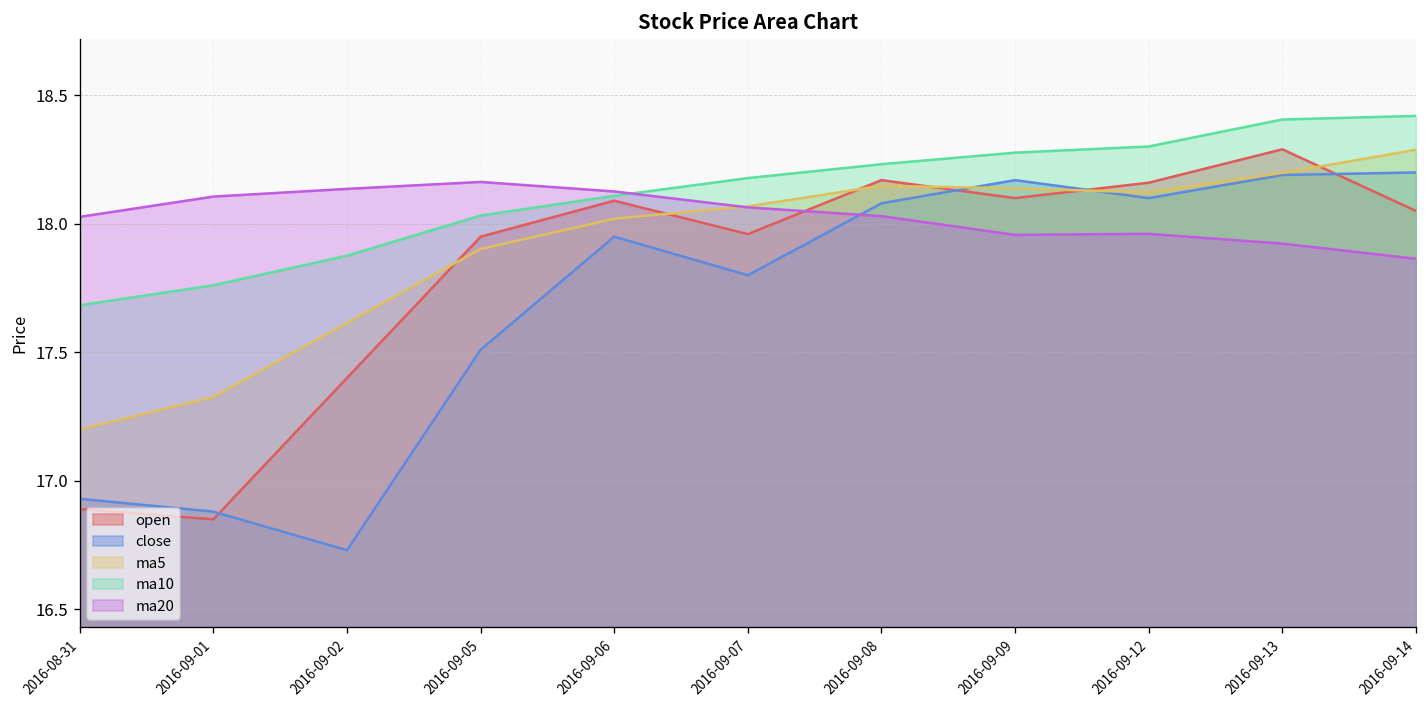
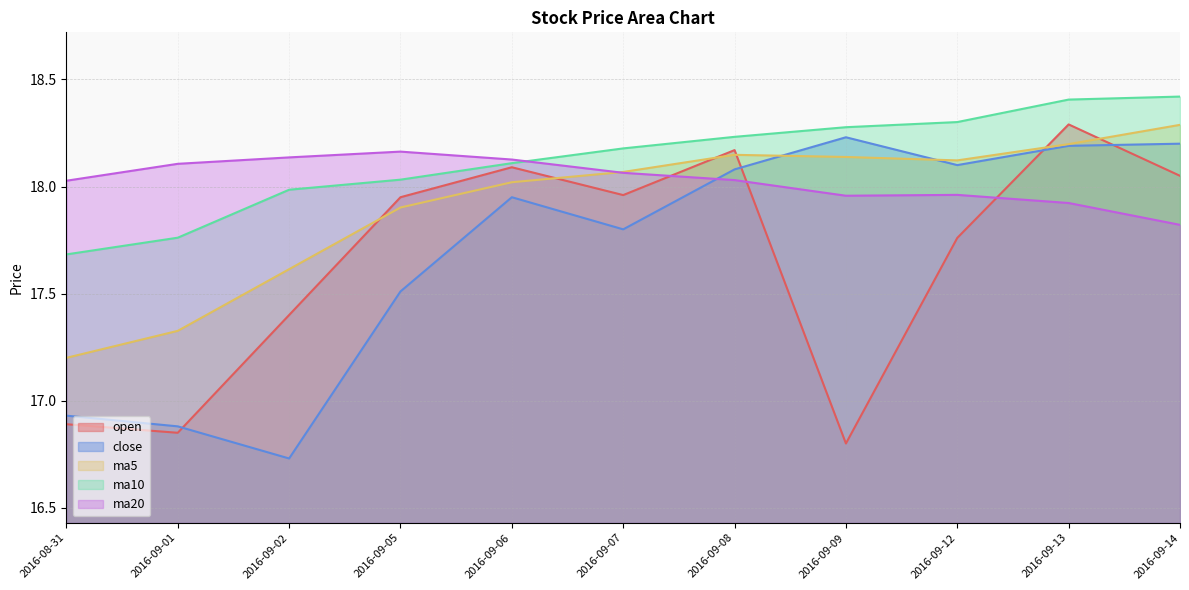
ma10, 2016-09-02: 17.88 -> 17.99
open, 2016-09-09: 18.1 -> 16.8
close, 2016-09-09: 18.17 -> 18.23
open, 2016-09-12: 18.16 -> 17.76
ma20, 2016-09-14: 17.86 -> 17.82
